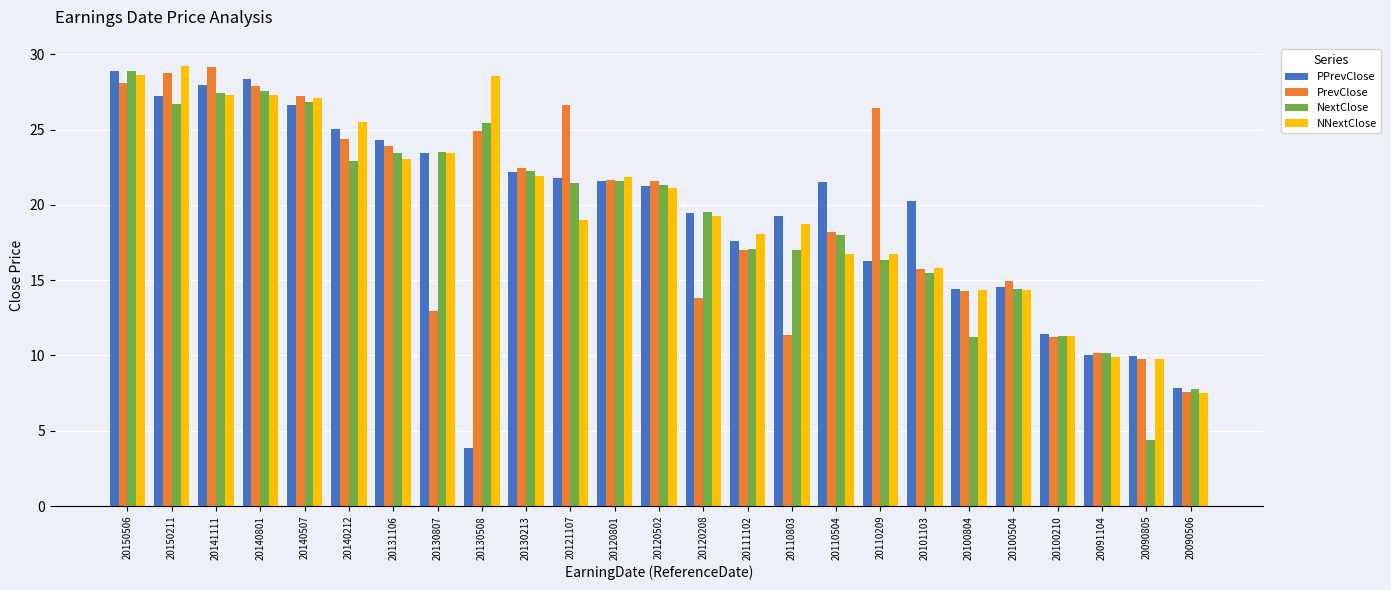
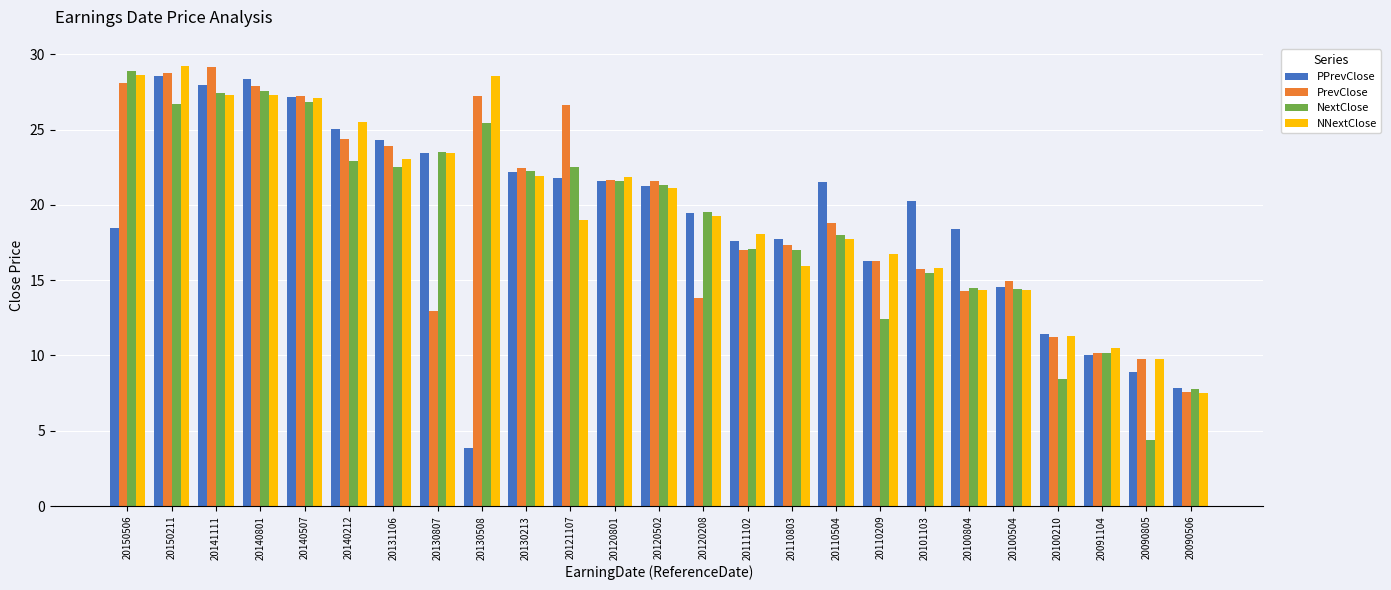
PPrevClose, 20150506: 28.9 -> 18.5
PPrevClose, 20150211: 27.2 -> 28.6
PPrevClose, 20140507: 26.6 -> 27.2
NextClose, 20131106: 23.4 -> 22.5
PrevClose, 20130508: 24.9 -> 27.2
NextClose, 20121107: 21.5 -> 22.5
PPrevClose, 20110803: 19.3 -> 17.7
PrevClose, 20110803: 11.3 -> 17.3
NNextClose, 20110803: 18.7 -> 16.0
PrevClose, 20110504: 18.2 -> 18.8
NNextClose, 20110504: 16.7 -> 17.8
PrevClose, 20110209: 26.4 -> 16.2
NextClose, 20110209: 16.3 -> 12.4
PPrevClose, 20100804: 14.4 -> 18.4
NextClose, 20100804: 11.2 -> 14.5
NextClose, 20100210: 11.3 -> 8.4
NNextClose, 20091104: 9.9 -> 10.5
PPrevClose, 20090805: 10.0 -> 8.9
